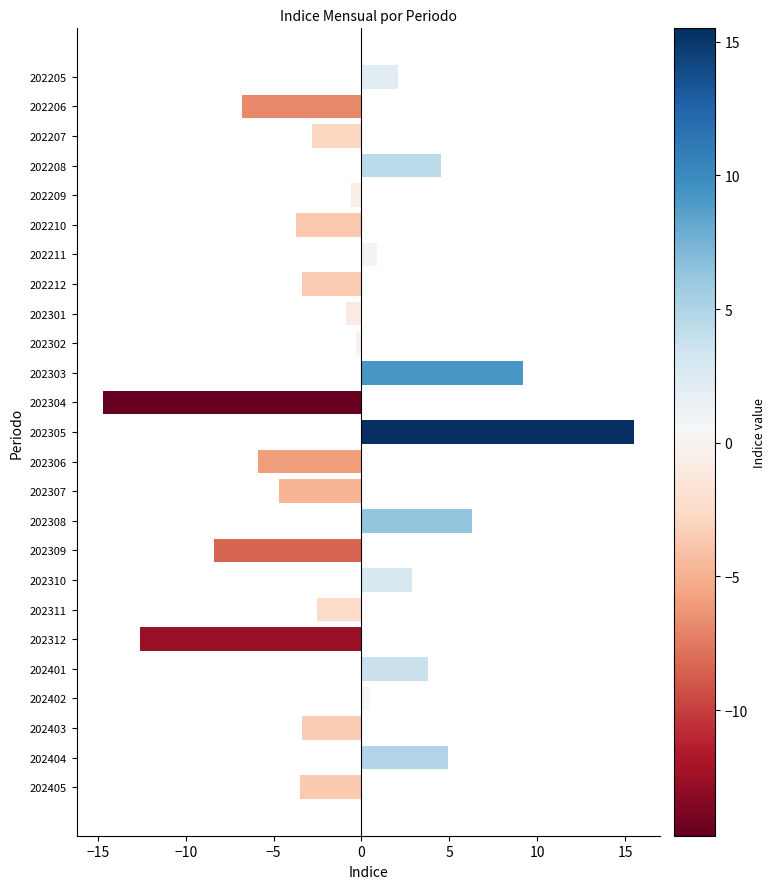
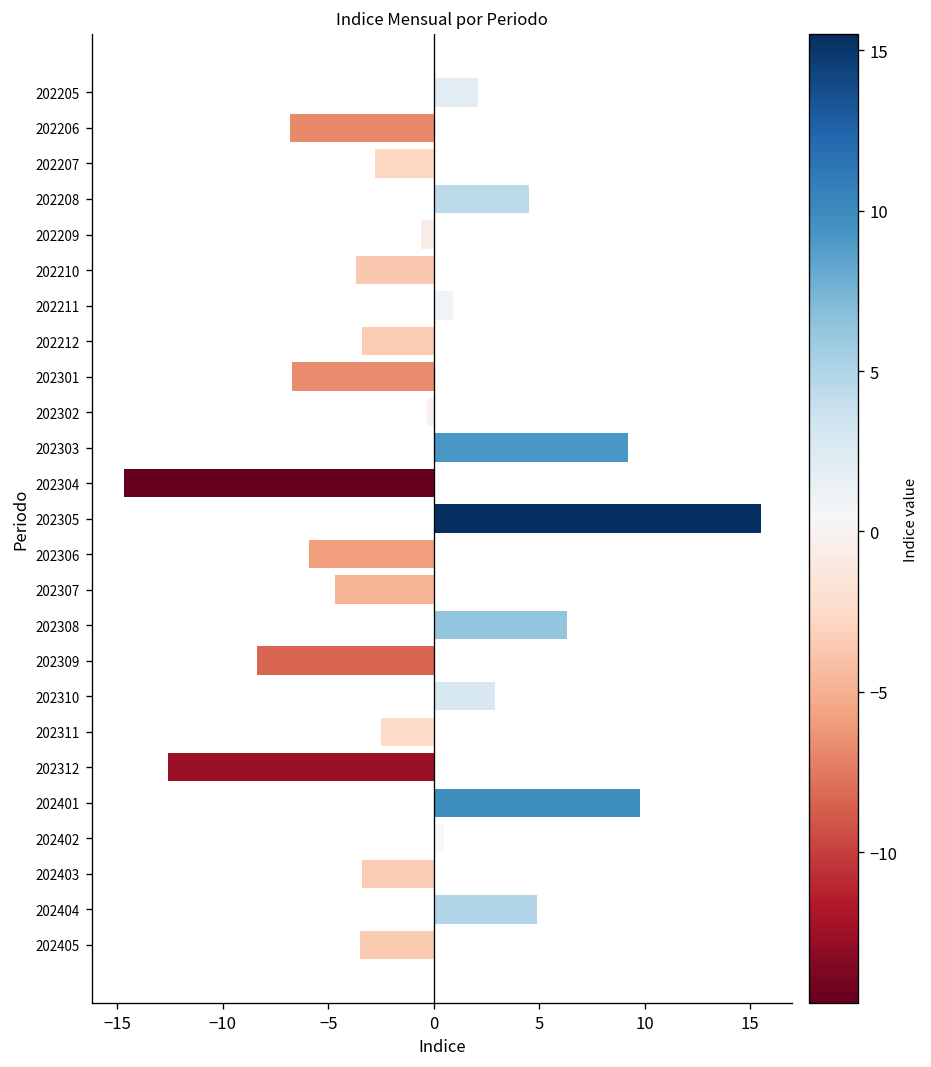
202301: -0.9 -> -6.7
202401: 3.8 -> 9.8
